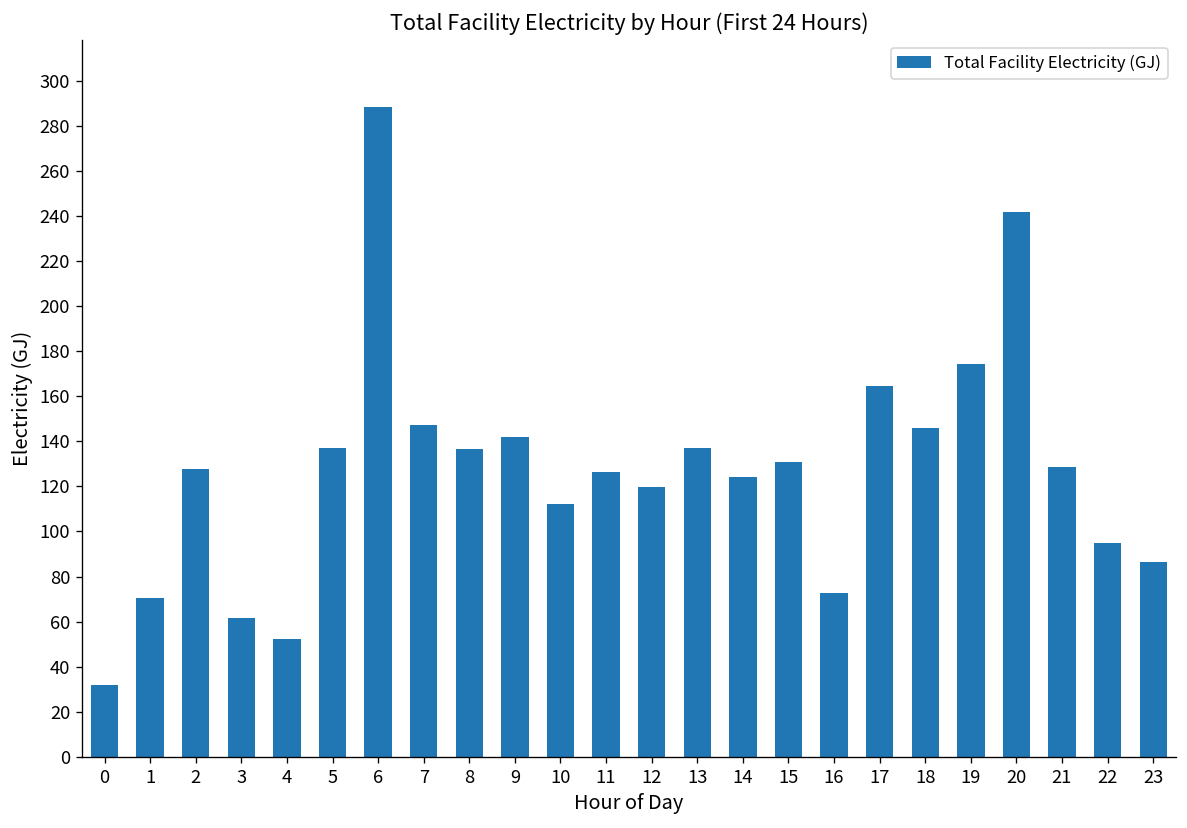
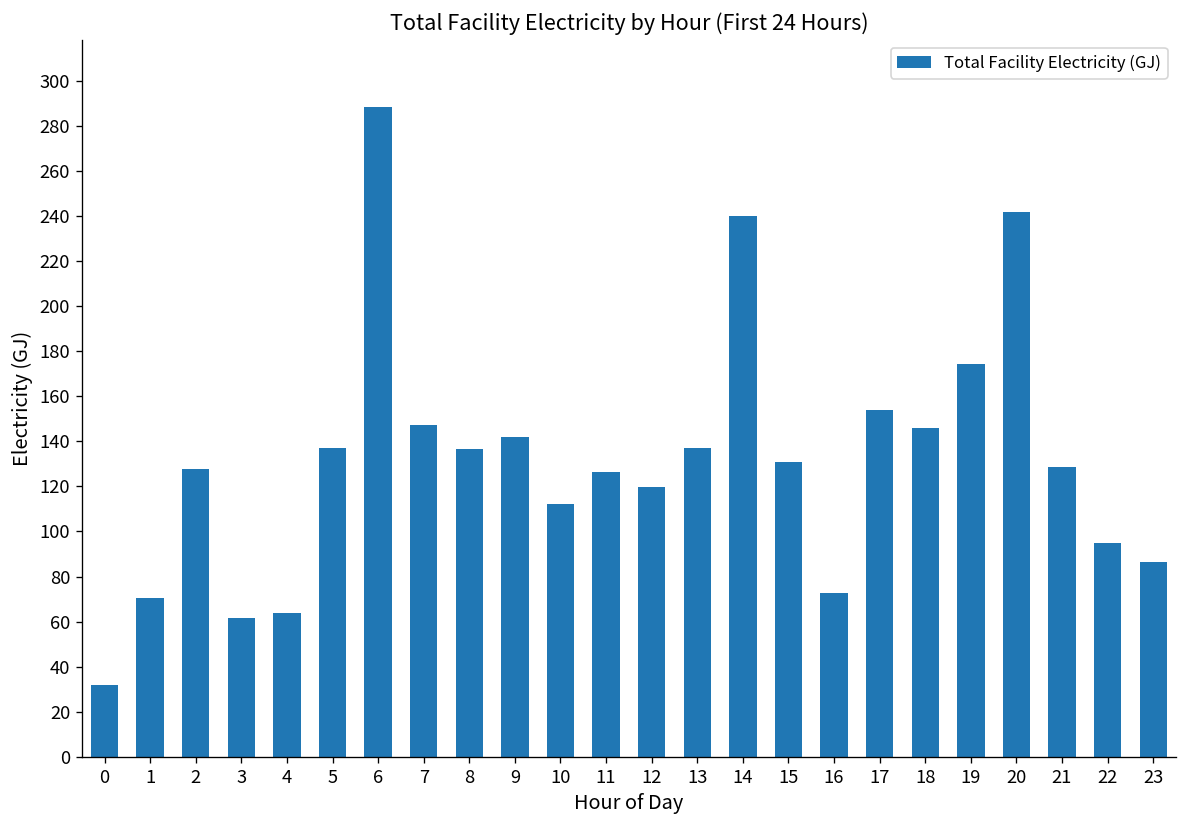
4: 52 -> 64
14: 124 -> 240
17: 165 -> 154
